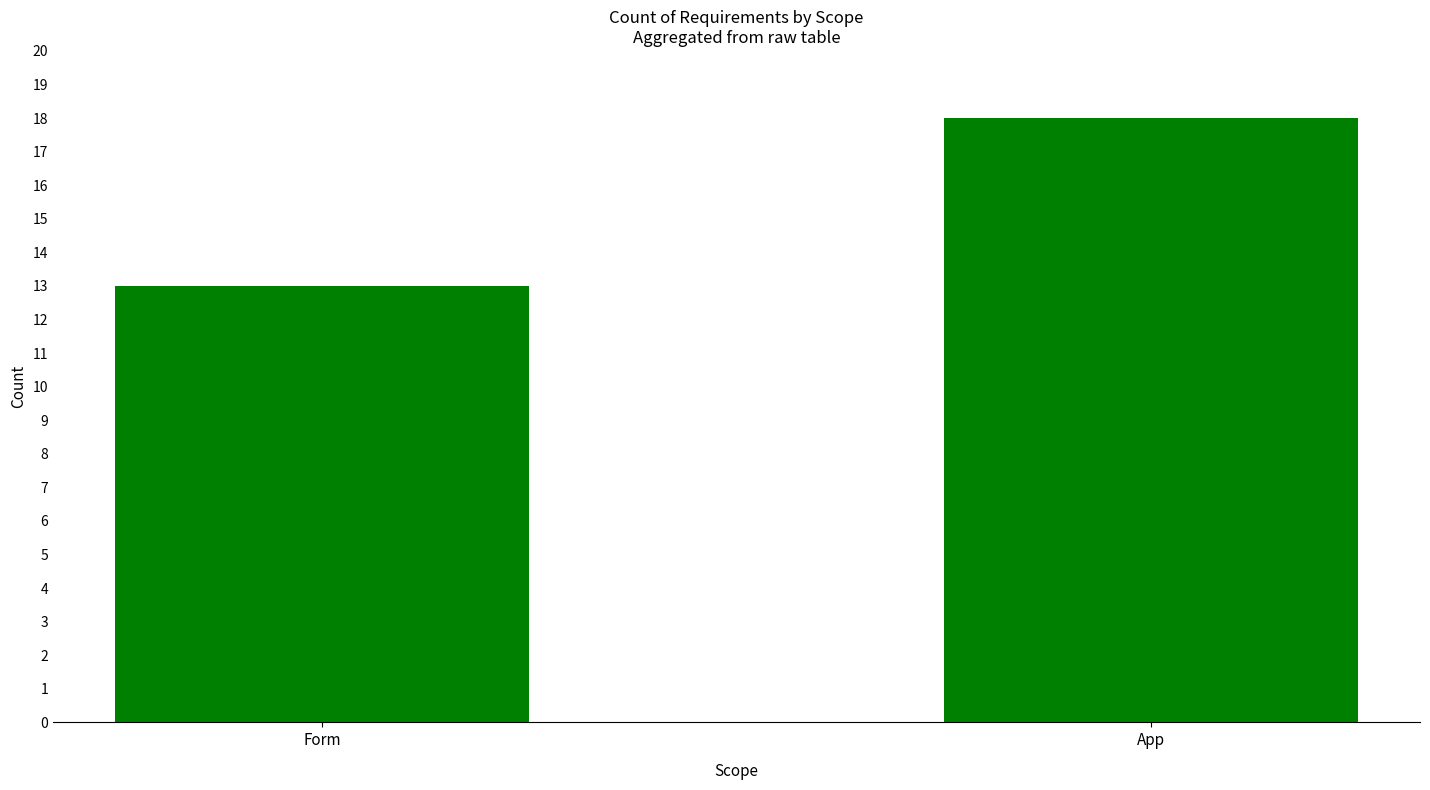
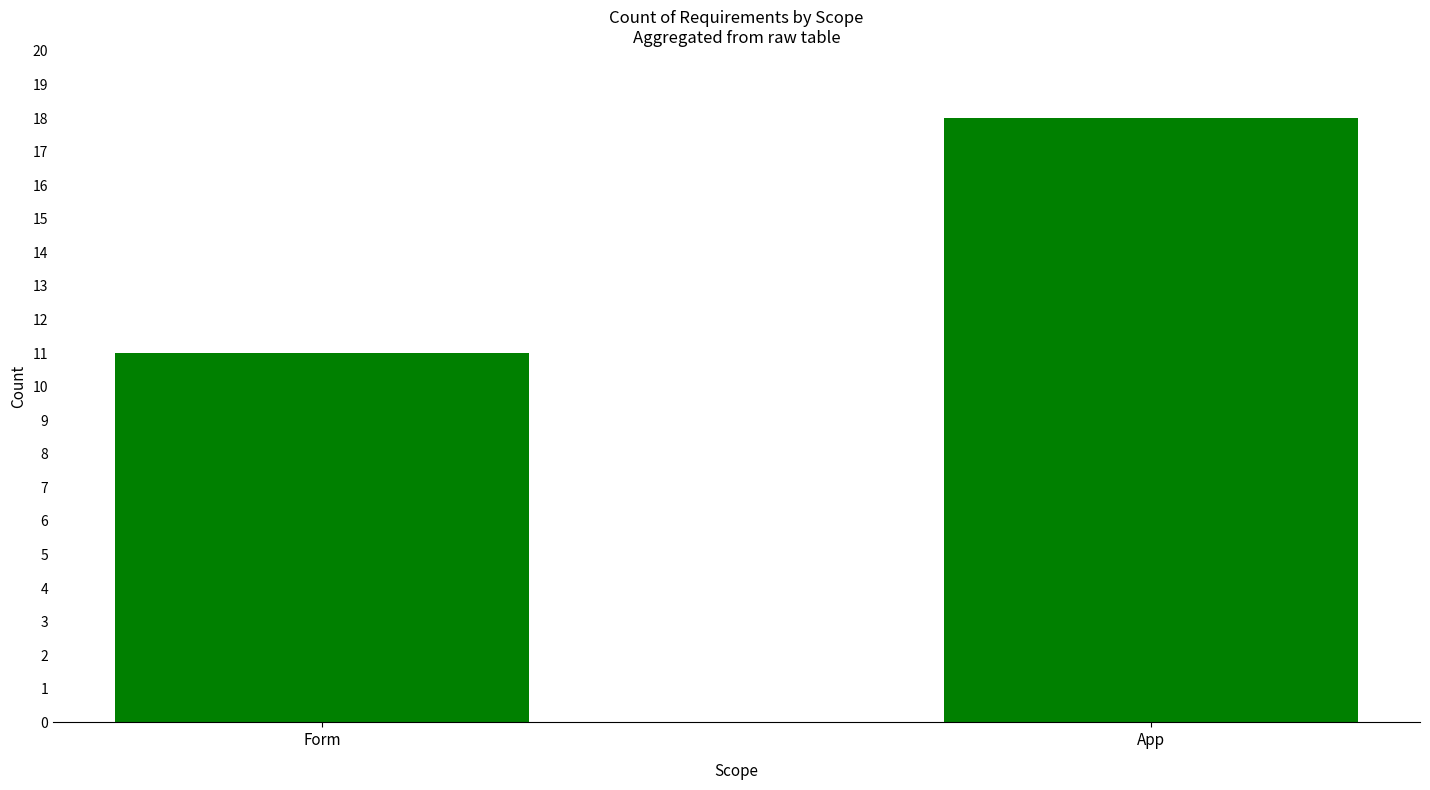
Form: 13 -> 11
